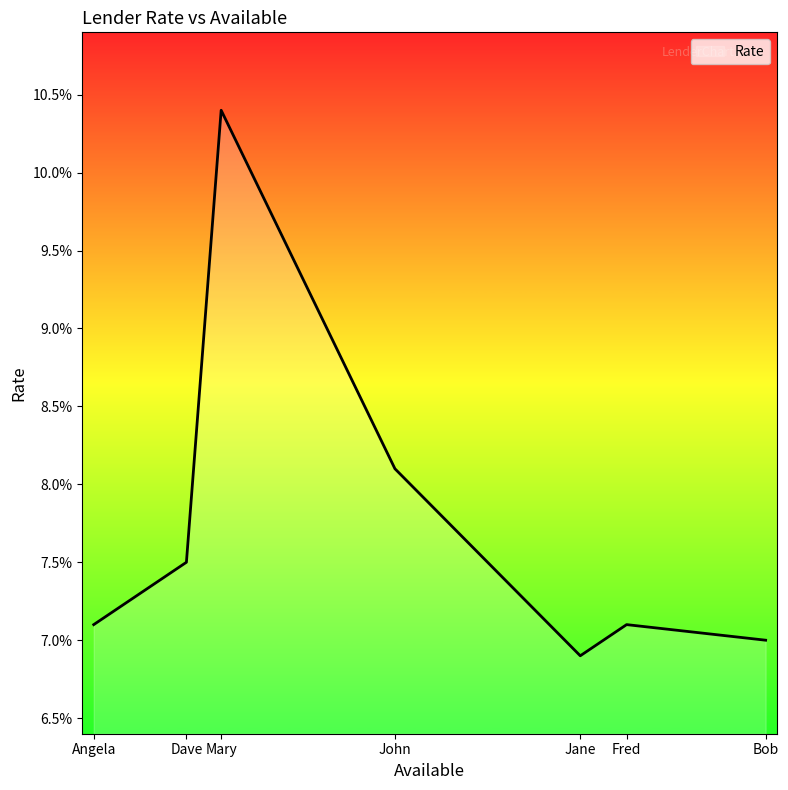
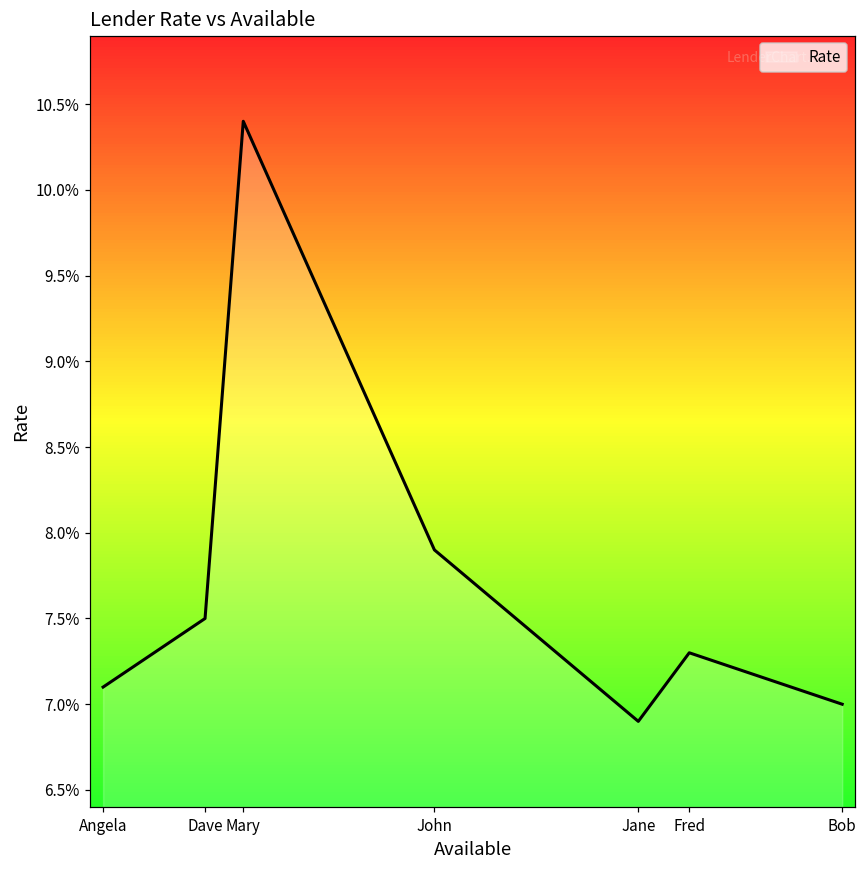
John: 8.10% -> 7.90%
Fred: 7.10% -> 7.30%
